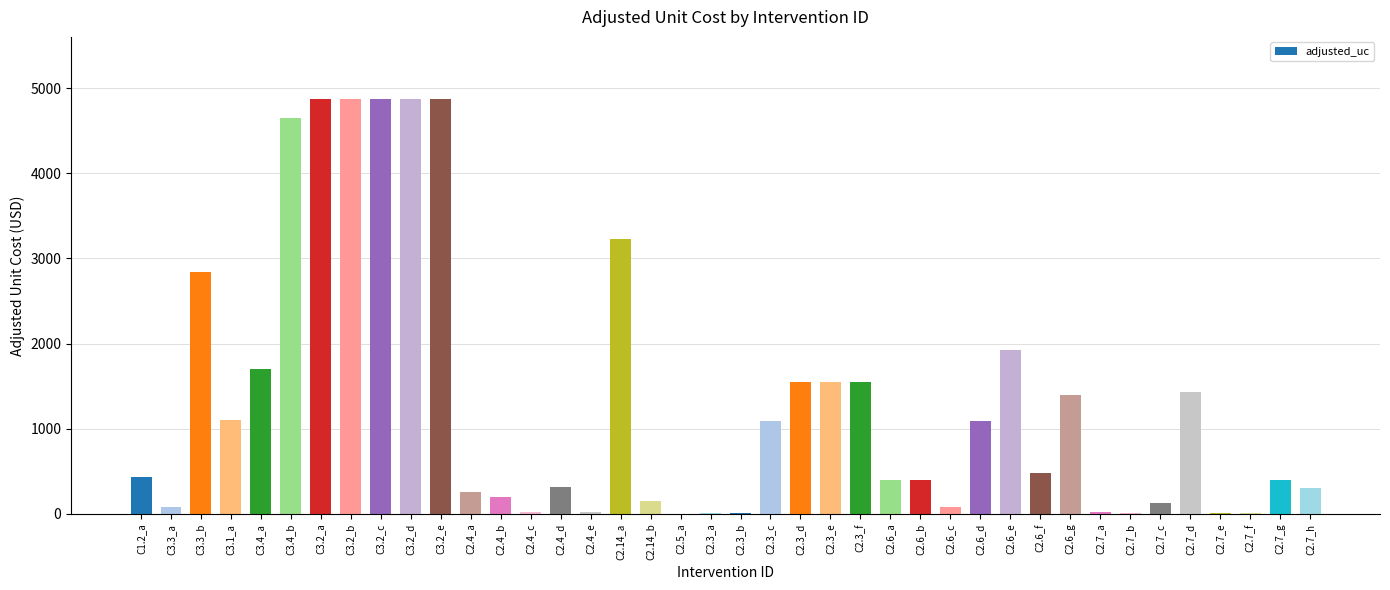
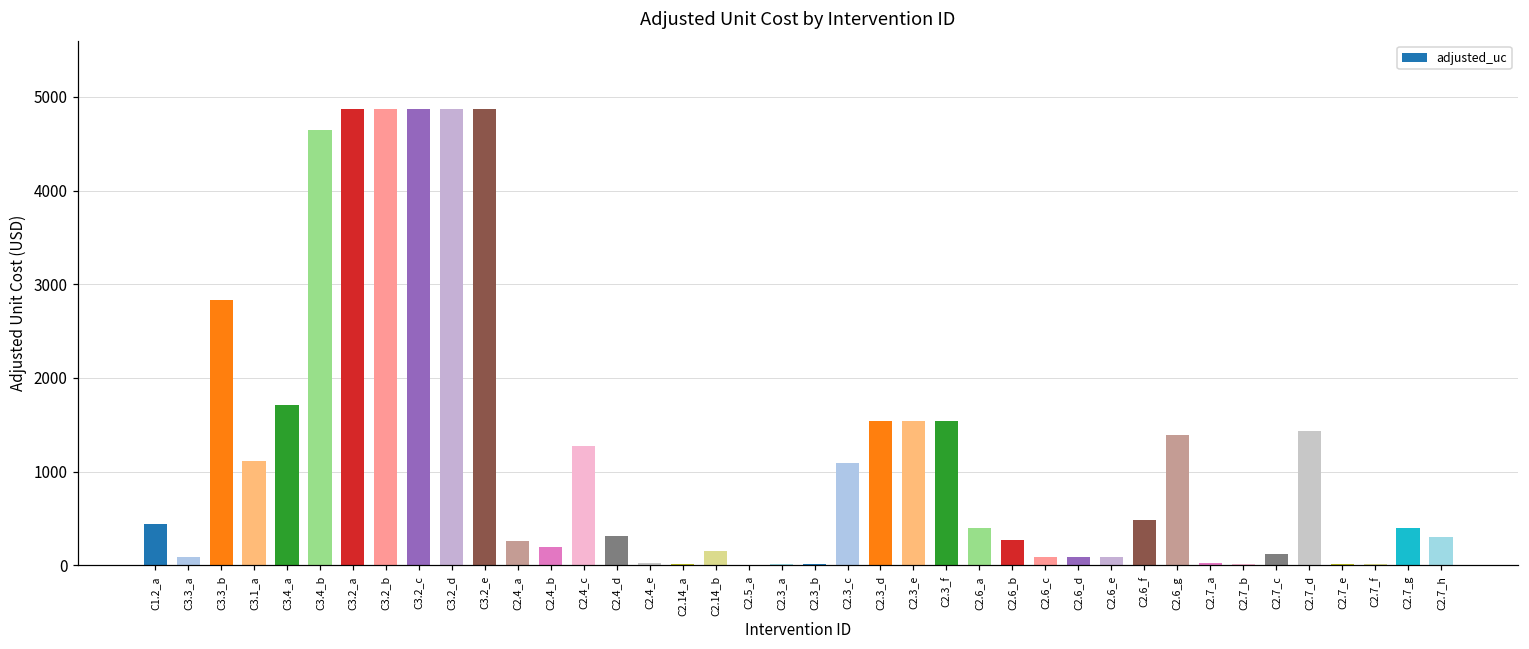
C2.4_c: 0 -> 1300
C2.14_a: 3200 -> 0
C2.6_b: 400 -> 300
C2.6_d: 1100 -> 100
C2.6_e: 1900 -> 100
